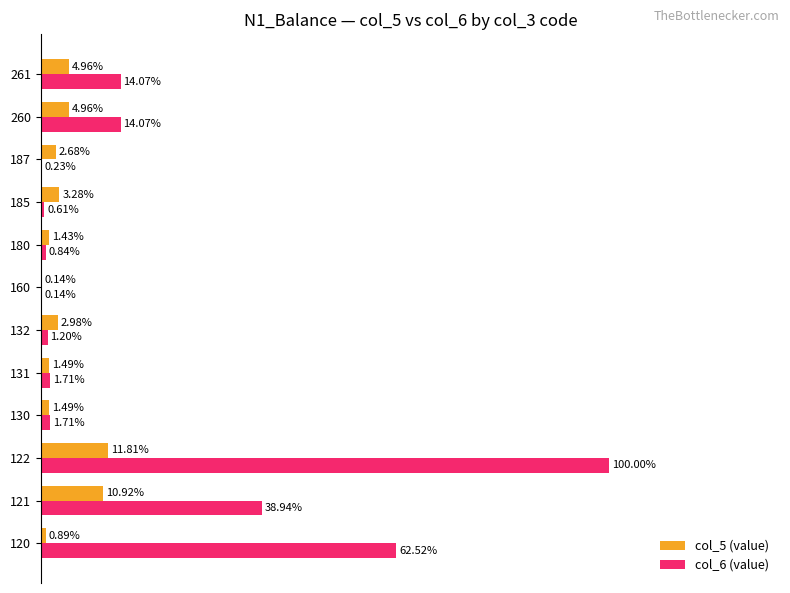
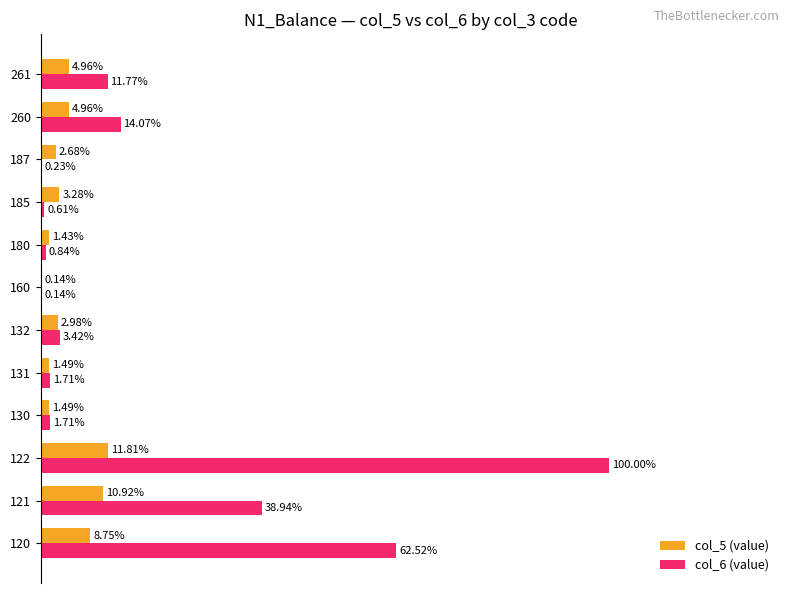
col_6 (value), 261: 14.07% -> 11.77%
col_6 (value), 132: 1.20% -> 3.42%
col_5 (value), 120: 0.89% -> 8.75%
